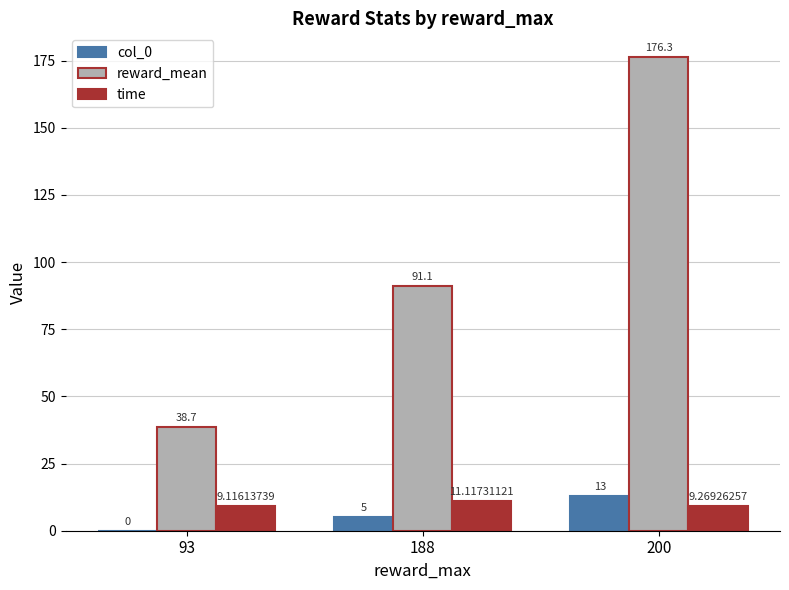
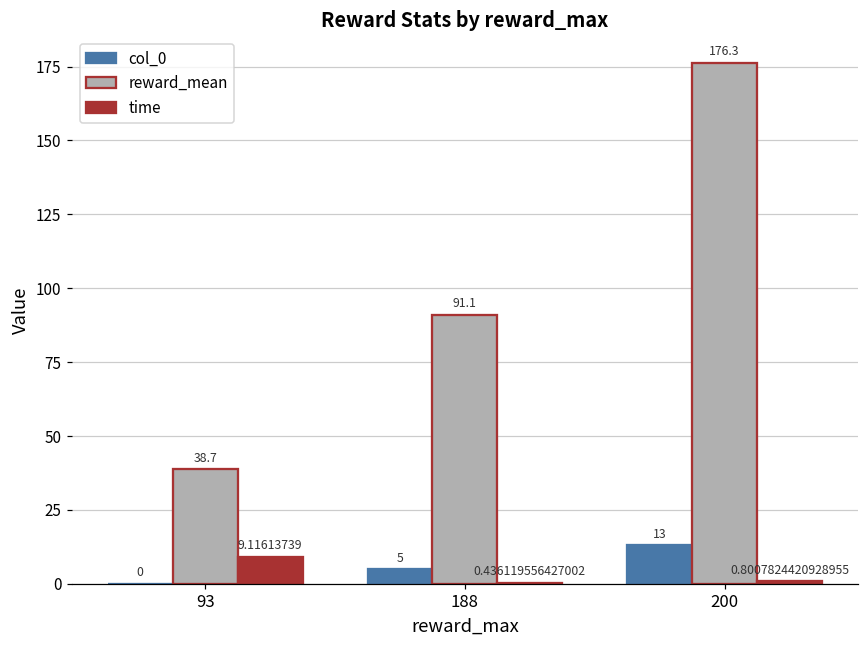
time, 188: 11.11731121 -> 0.436119556427002
time, 200: 9.26926257 -> 0.8007824420928955
